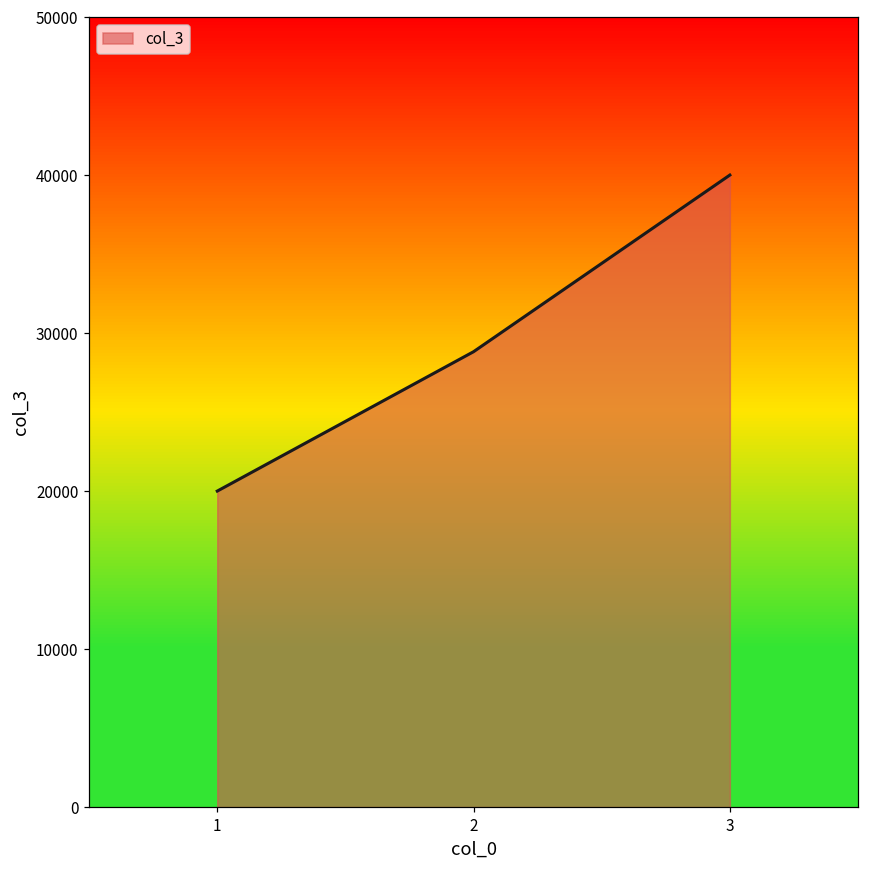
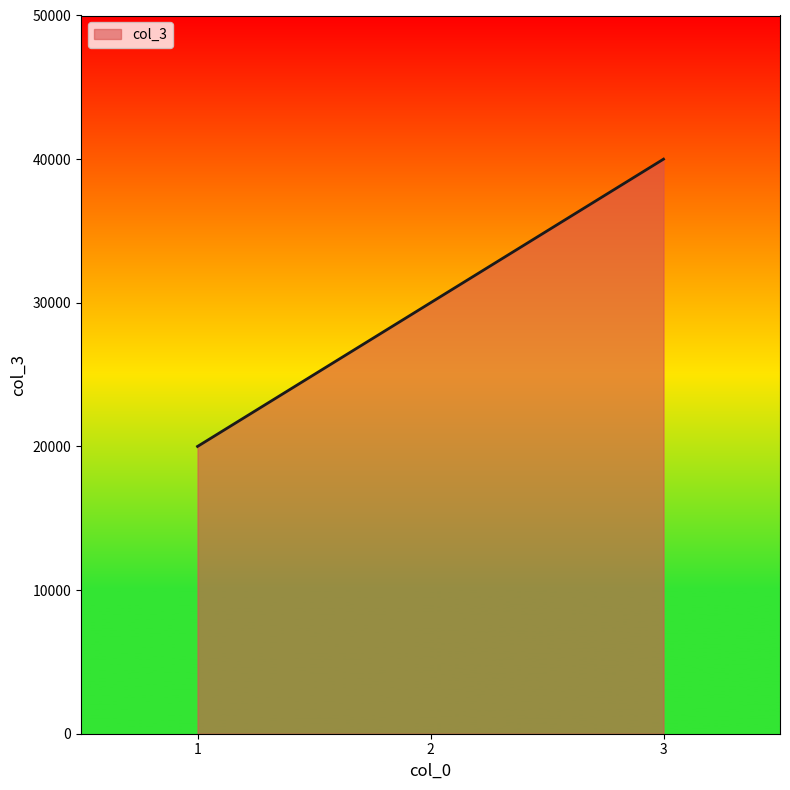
2: 28800 -> 30000
